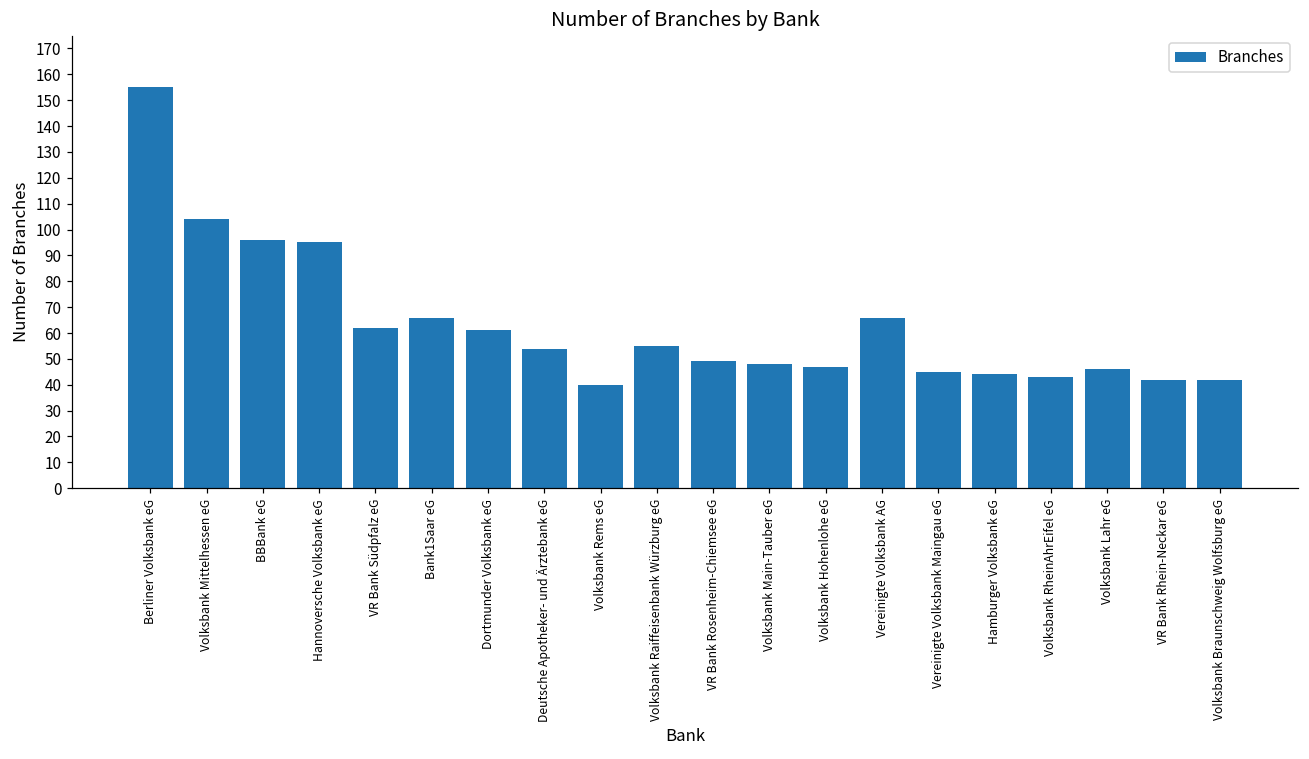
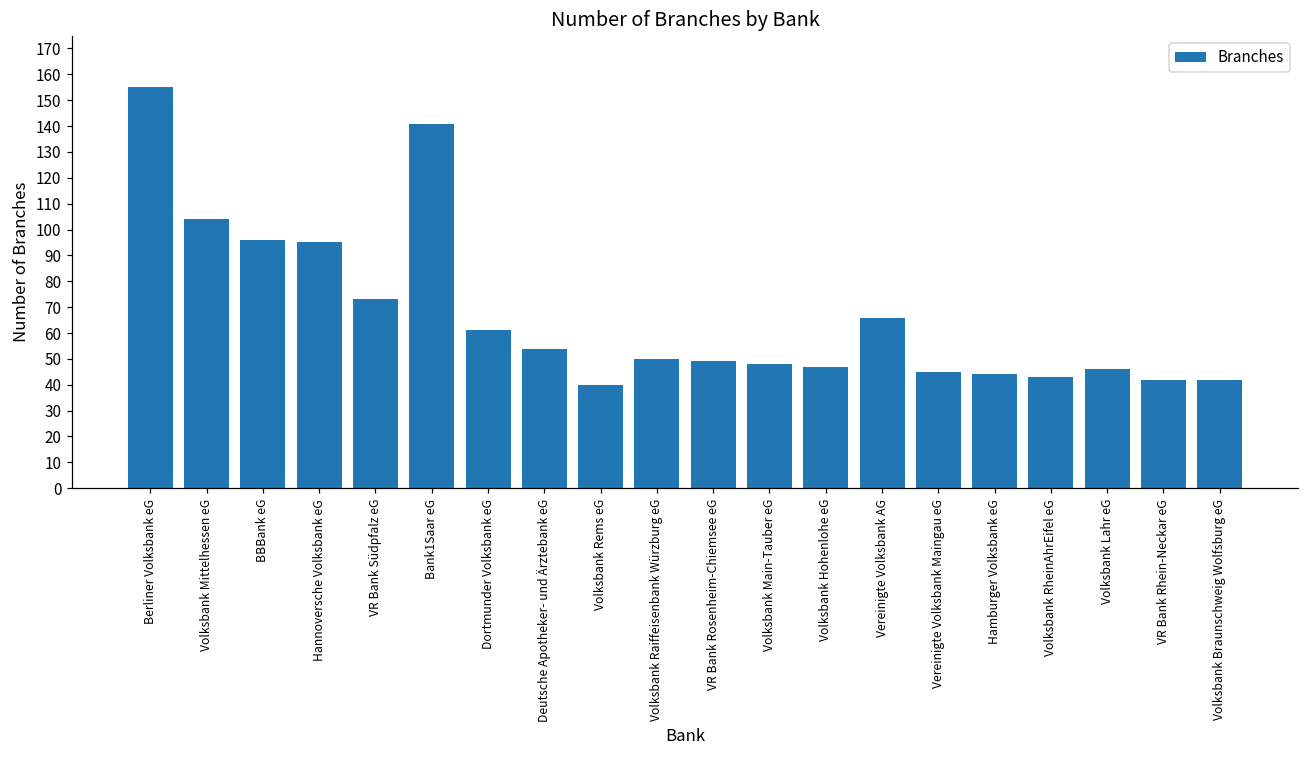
VR Bank Südpfalz eG: 62 -> 73
Bank1Saar eG: 66 -> 141
Volksbank Raiffeisenbank Würzburg eG: 55 -> 50
